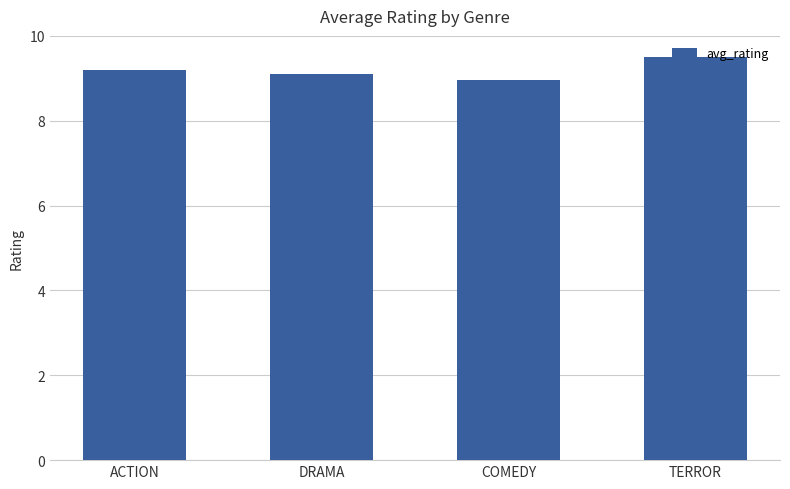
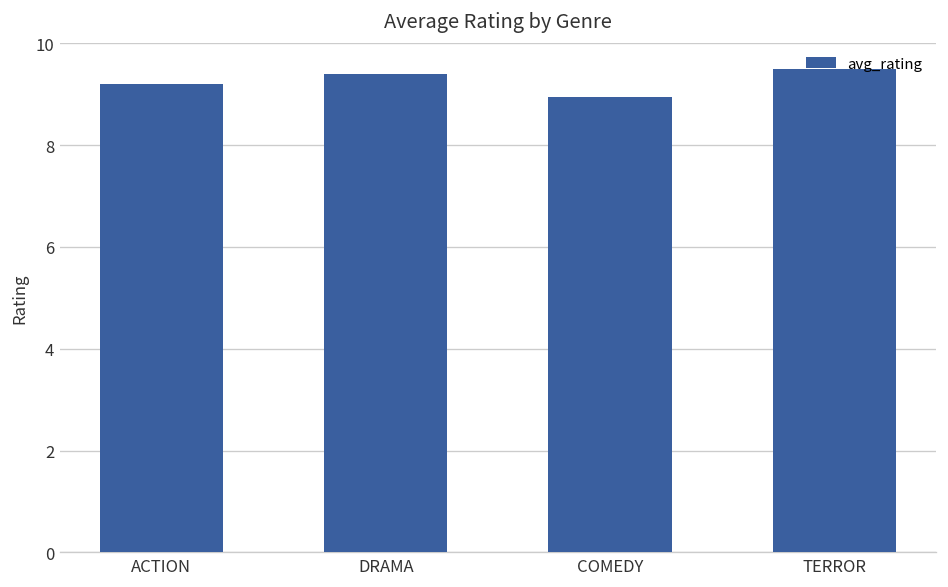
DRAMA: 9.1 -> 9.4
